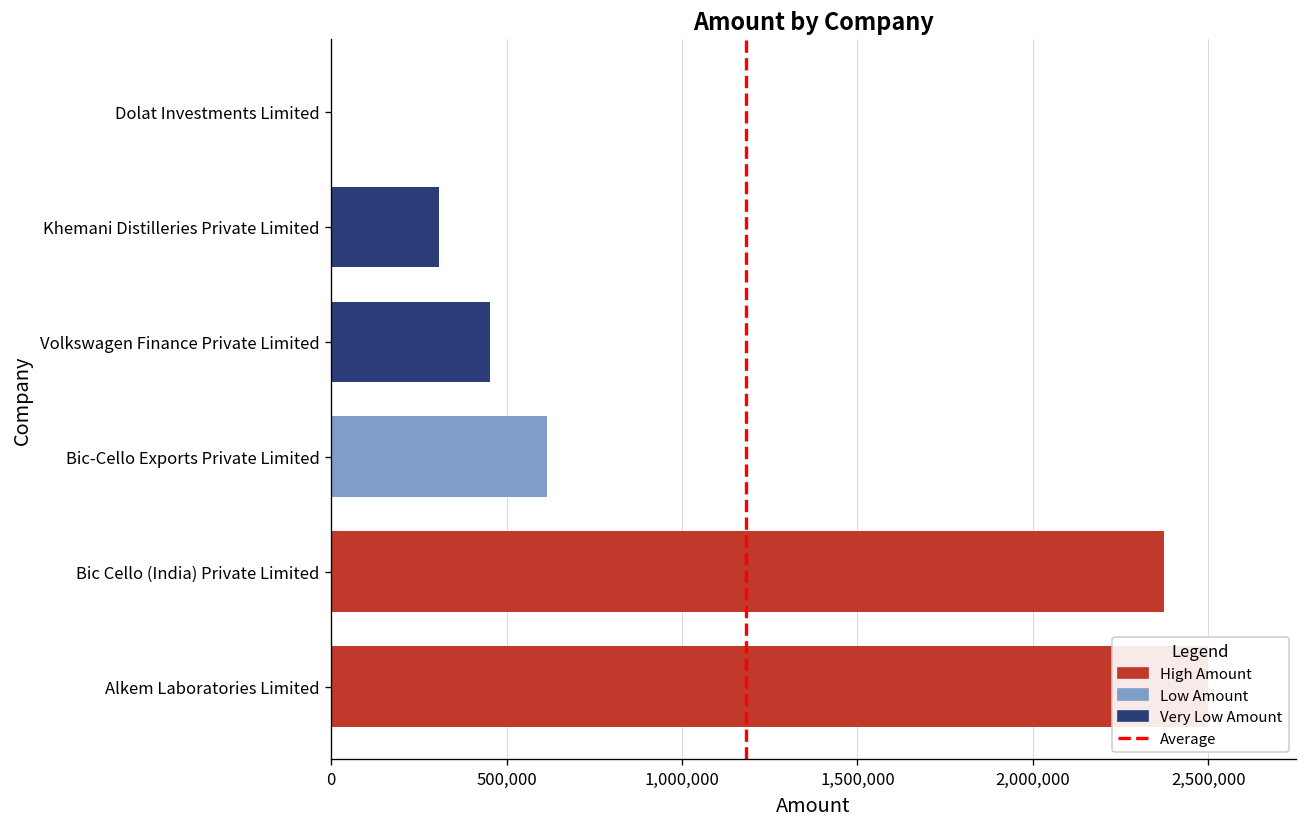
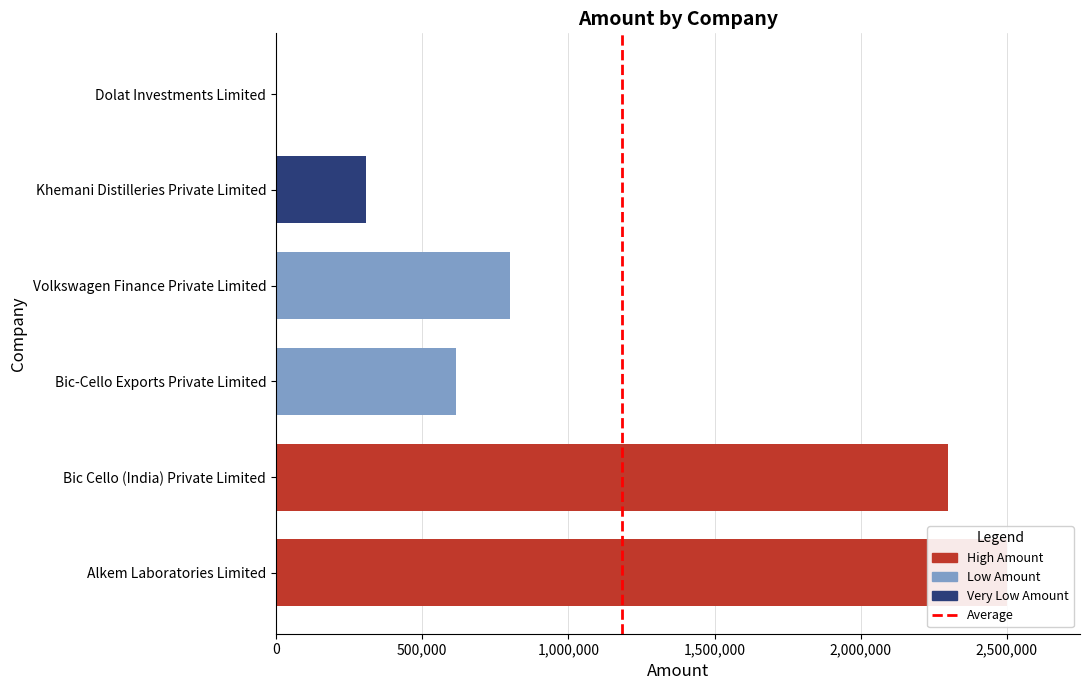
Volkswagen Finance Private Limited: 450,000 -> 800,000
Bic Cello (India) Private Limited: 2,370,000 -> 2,300,000
